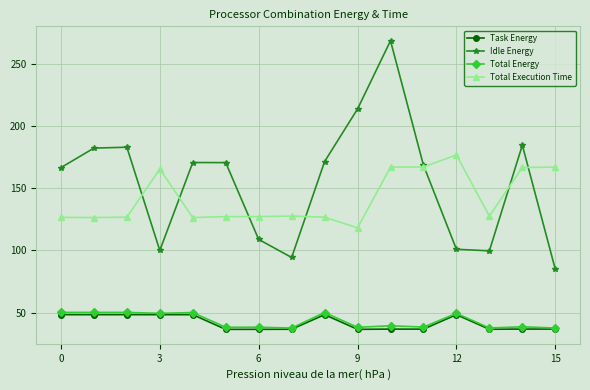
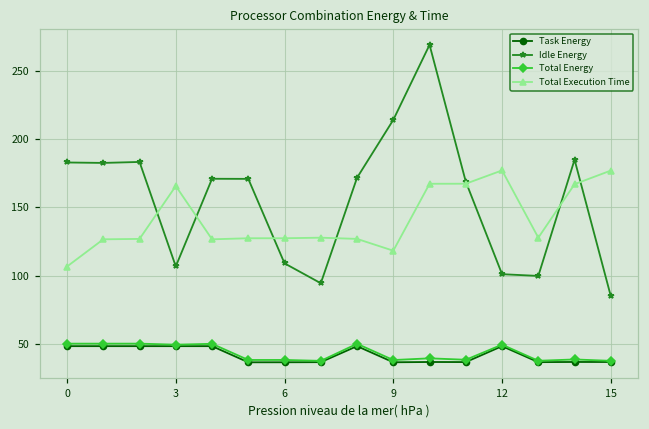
Idle Energy, 0: 167 -> 183
Total Execution Time, 0: 127 -> 107
Idle Energy, 3: 100 -> 107
Total Execution Time, 15: 167 -> 177
